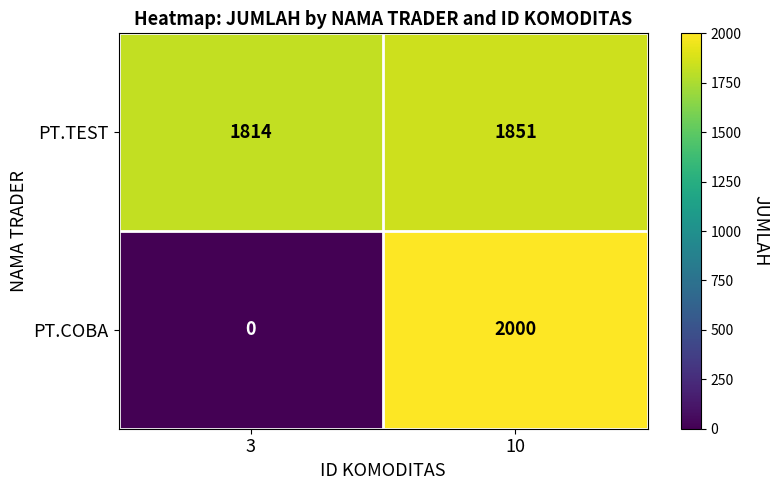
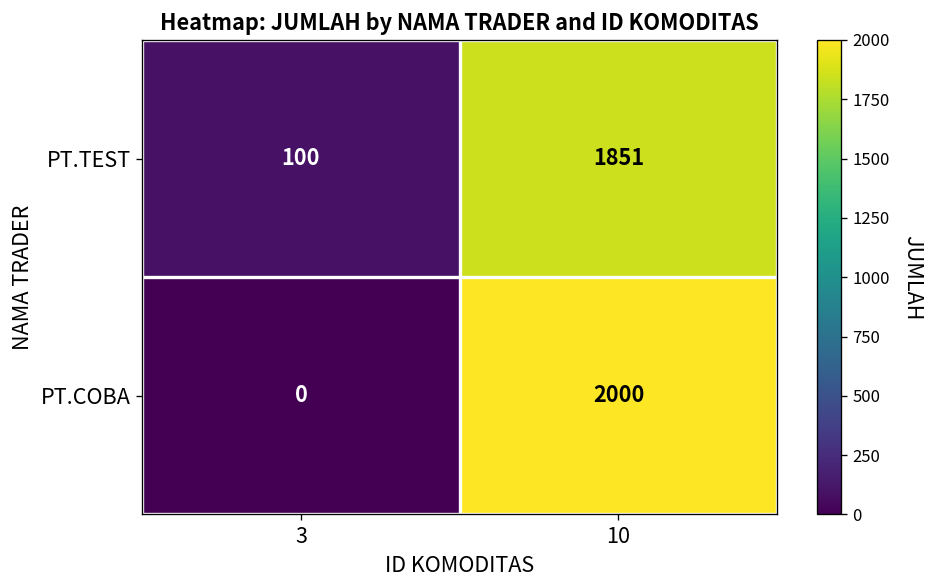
PT.TEST, 3: 1814 -> 100
